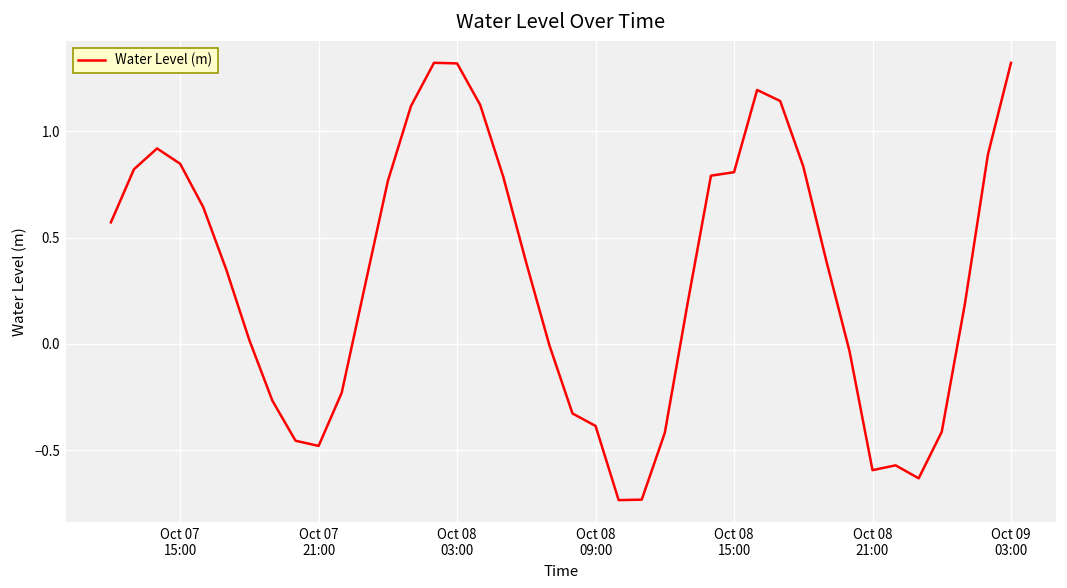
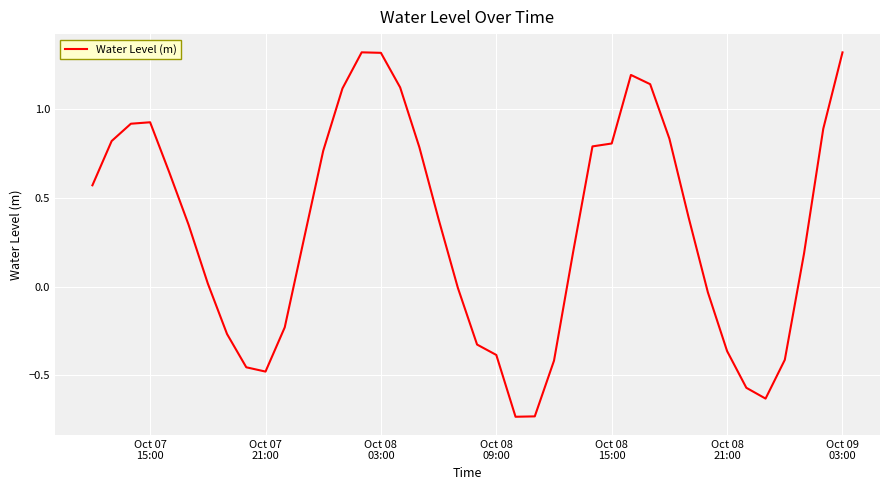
Oct 07 15:00: 0.85 -> 0.93
Oct 08 21:00: -0.59 -> -0.36
